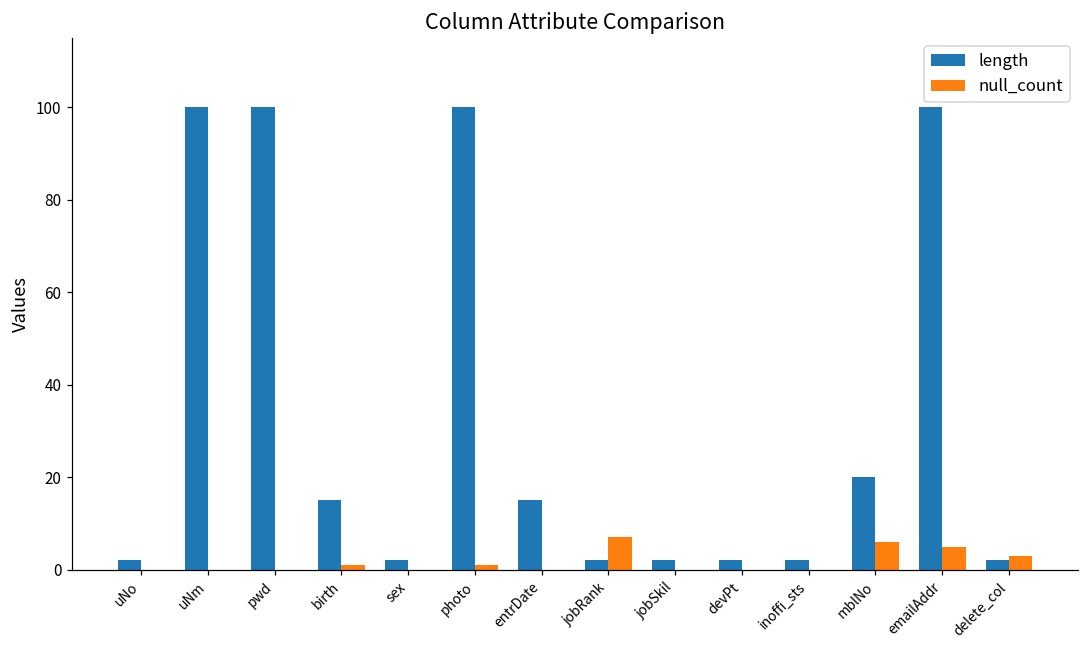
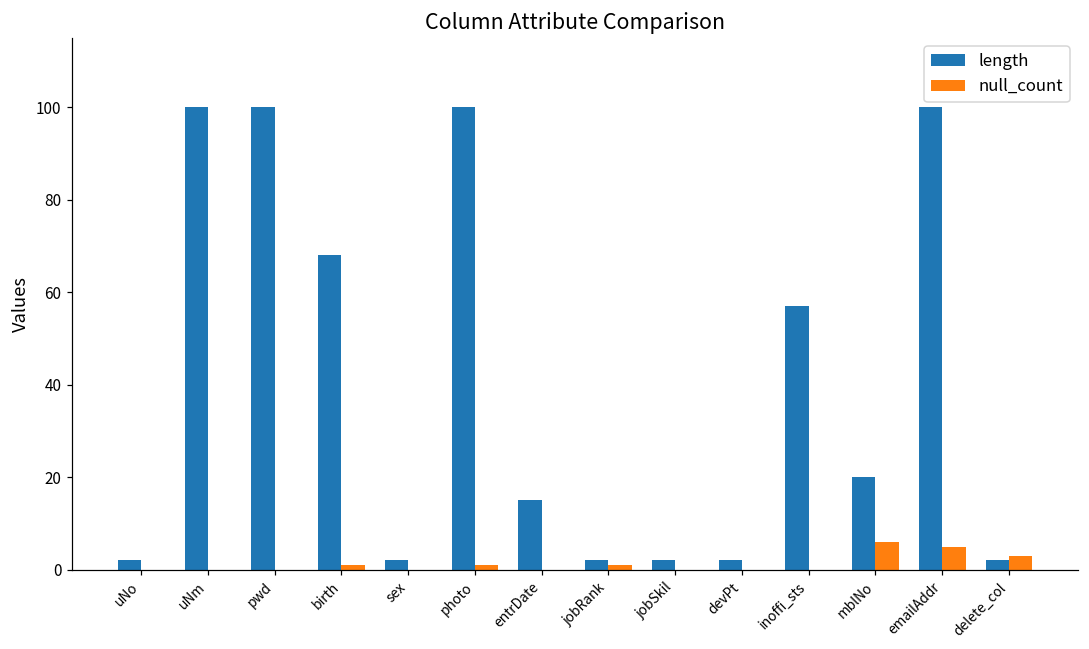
length, birth: 15 -> 68
null_count, jobRank: 7 -> 1
length, inoffi_sts: 2 -> 57
